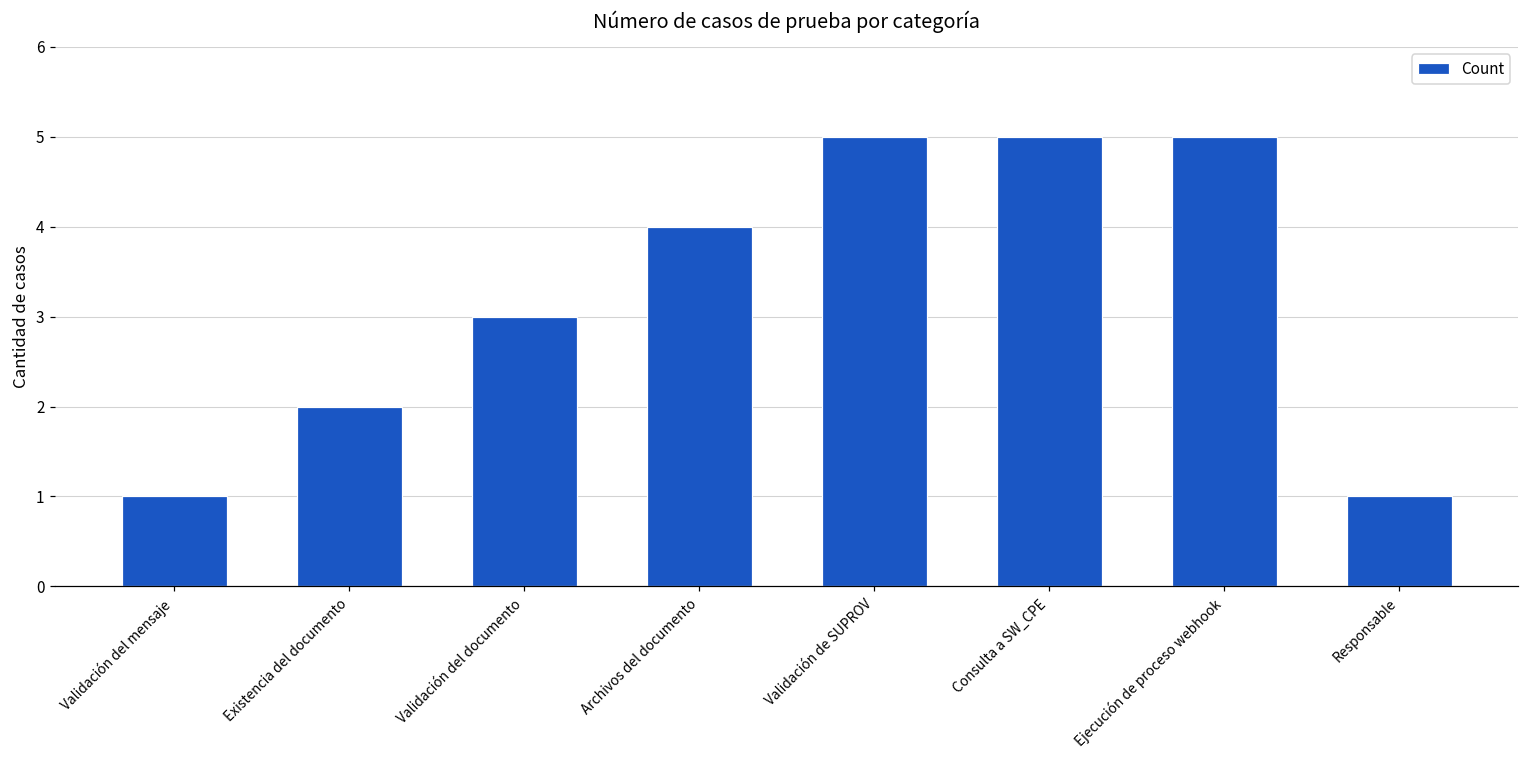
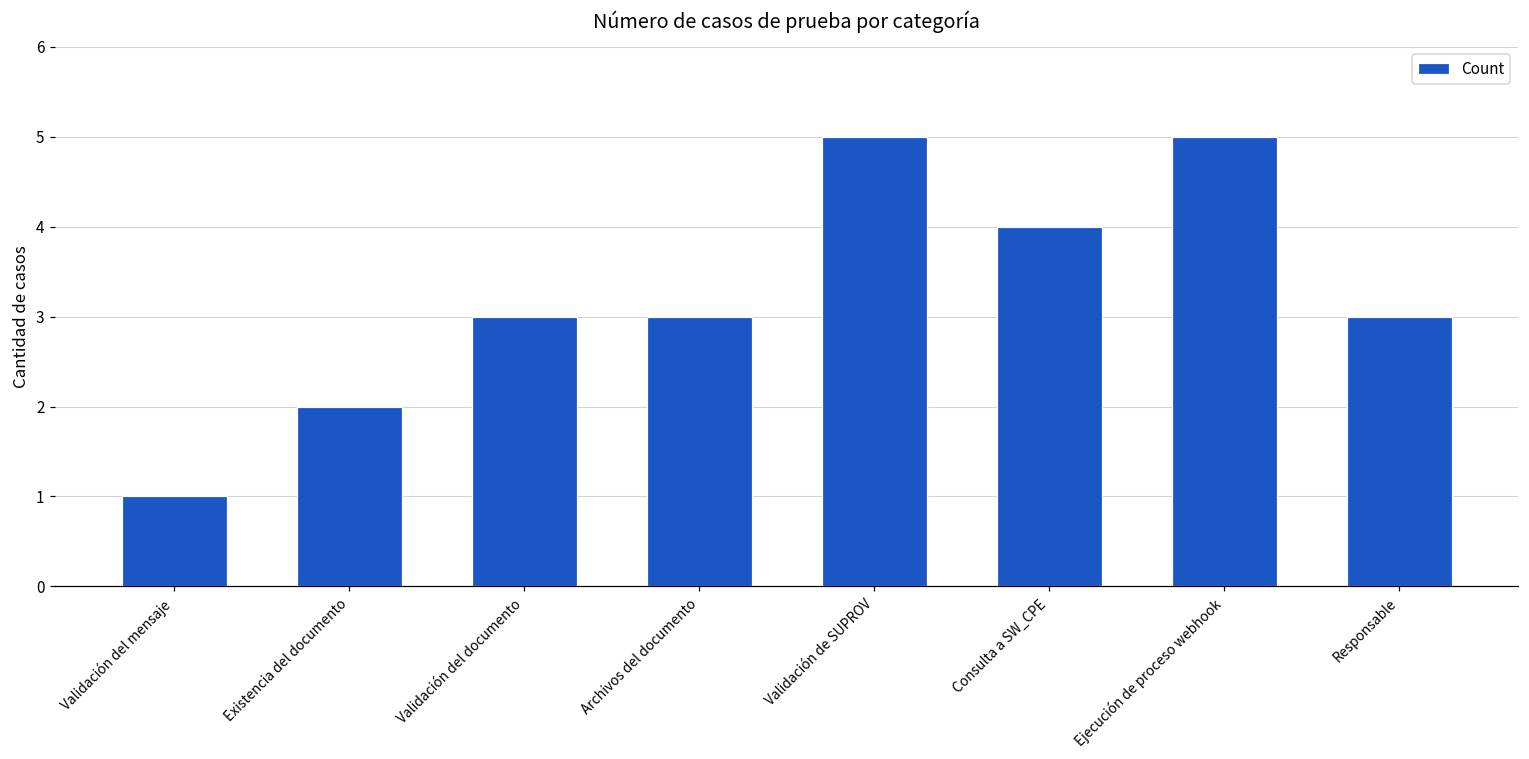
Archivos del documento: 4 -> 3
Consulta a SW_CPE: 5 -> 4
Responsable: 1 -> 3
